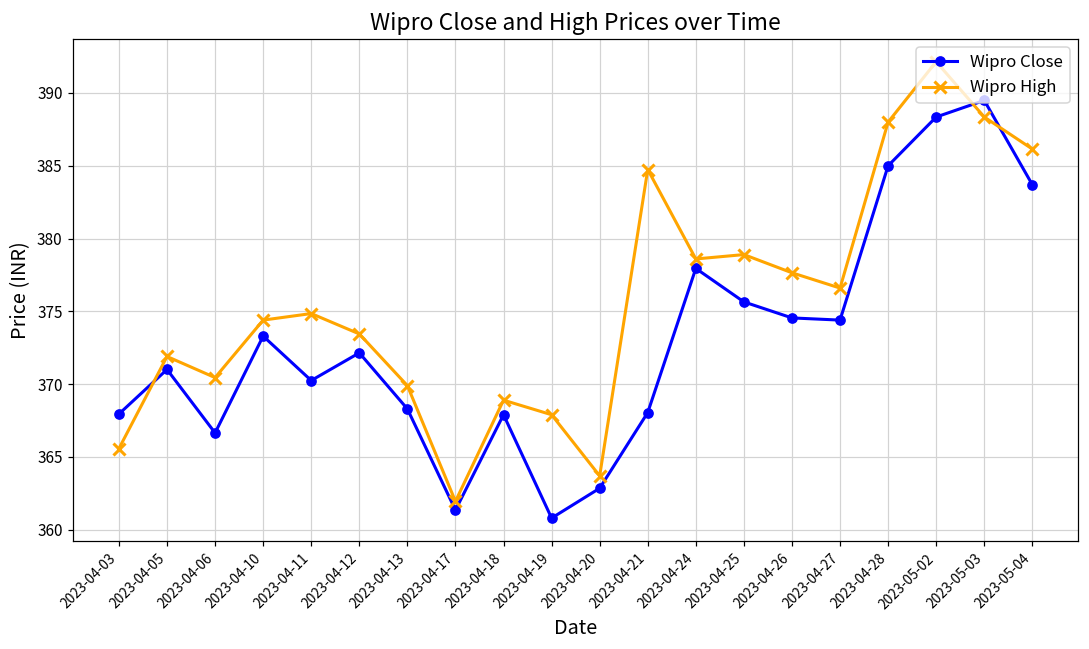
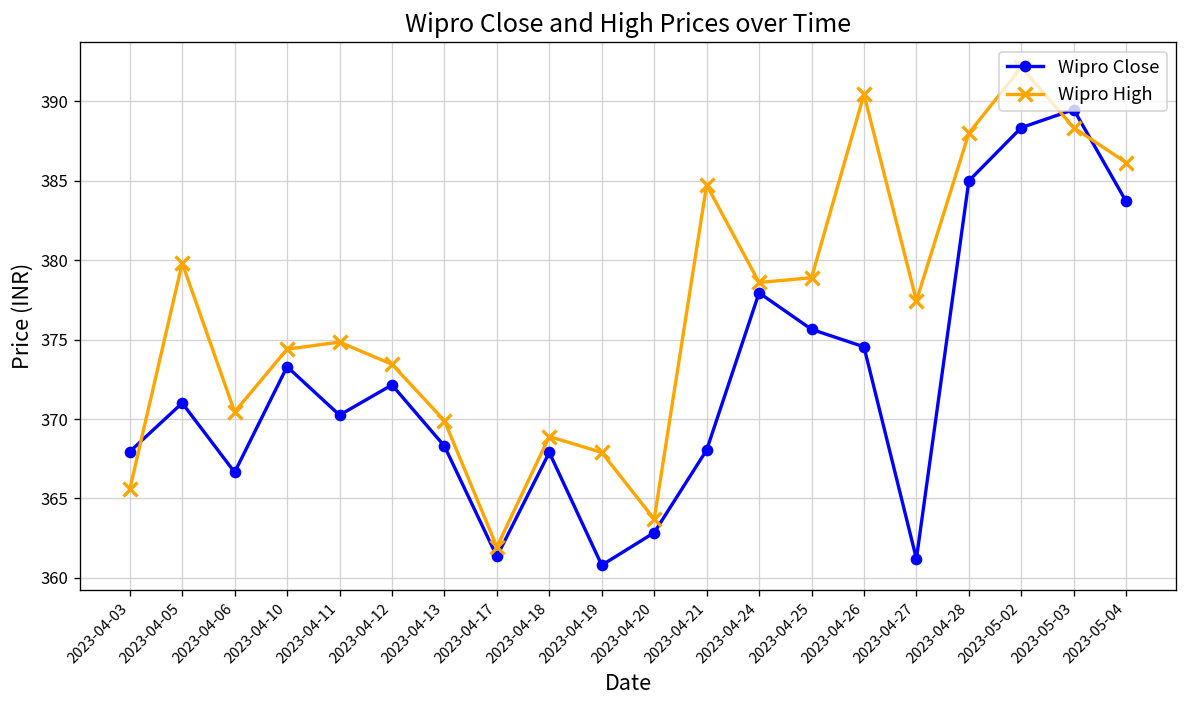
Wipro High, 2023-04-05: 371.9 -> 379.8
Wipro High, 2023-04-26: 377.6 -> 390.4
Wipro Close, 2023-04-27: 374.4 -> 361.2
Wipro High, 2023-04-27: 376.6 -> 377.5
